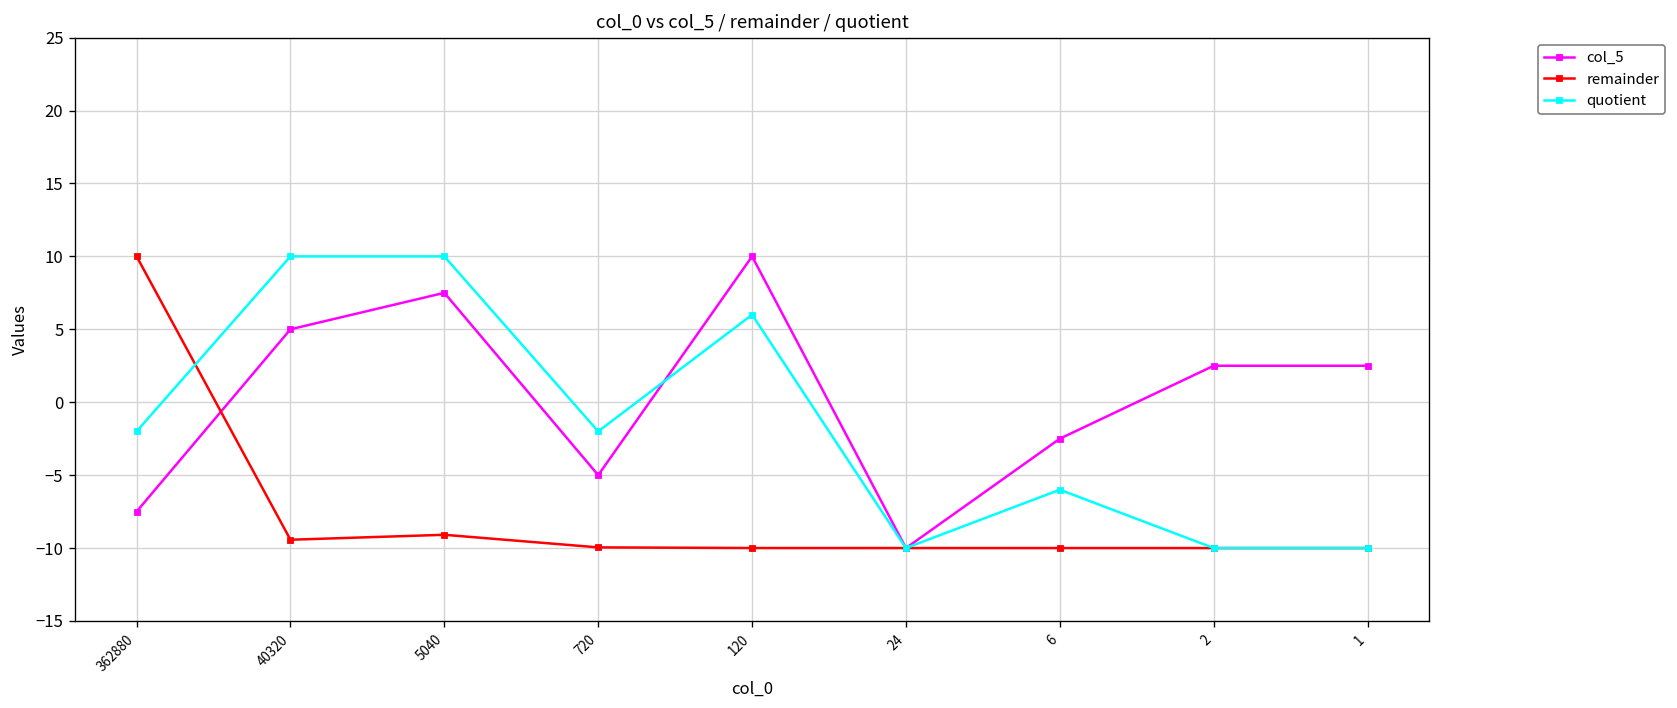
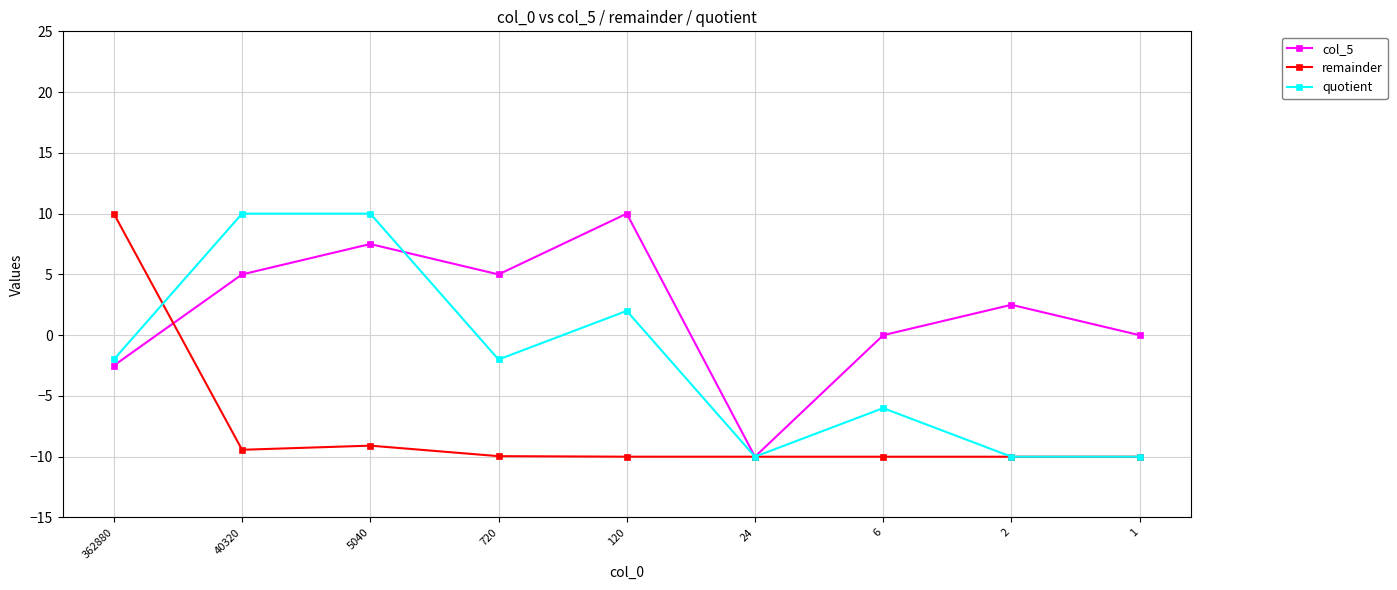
col_5, 362880: -7.5 -> -2.5
col_5, 720: -5.0 -> 5.0
quotient, 120: 6.0 -> 2.0
col_5, 6: -2.5 -> 0.0
col_5, 1: 2.5 -> 0.0
